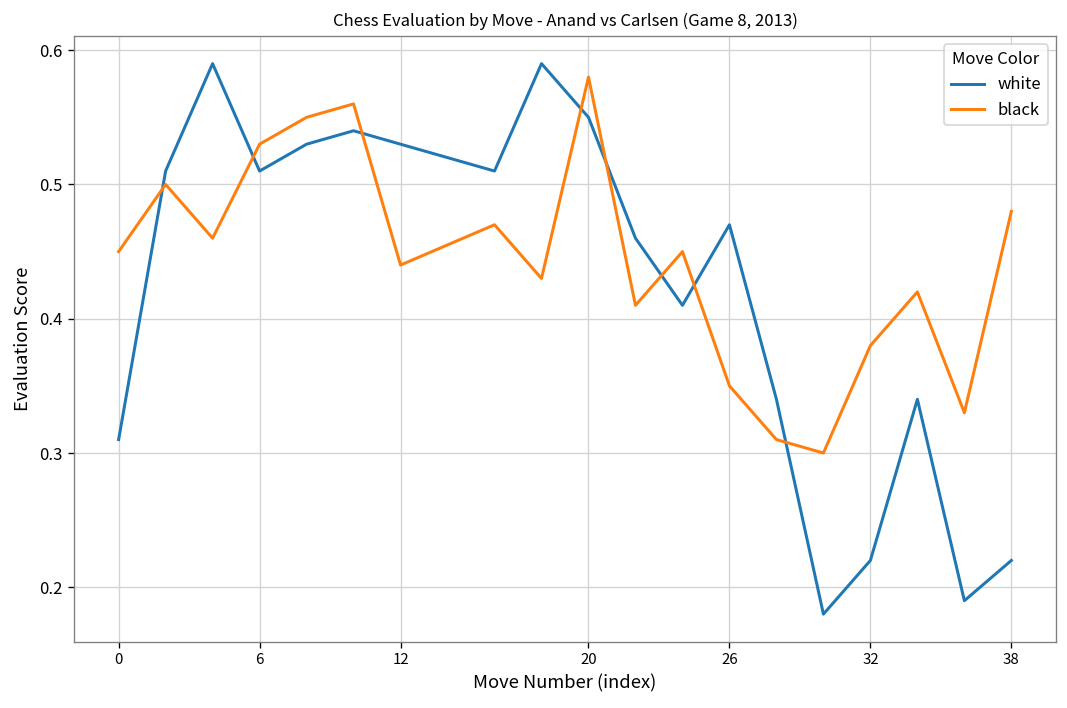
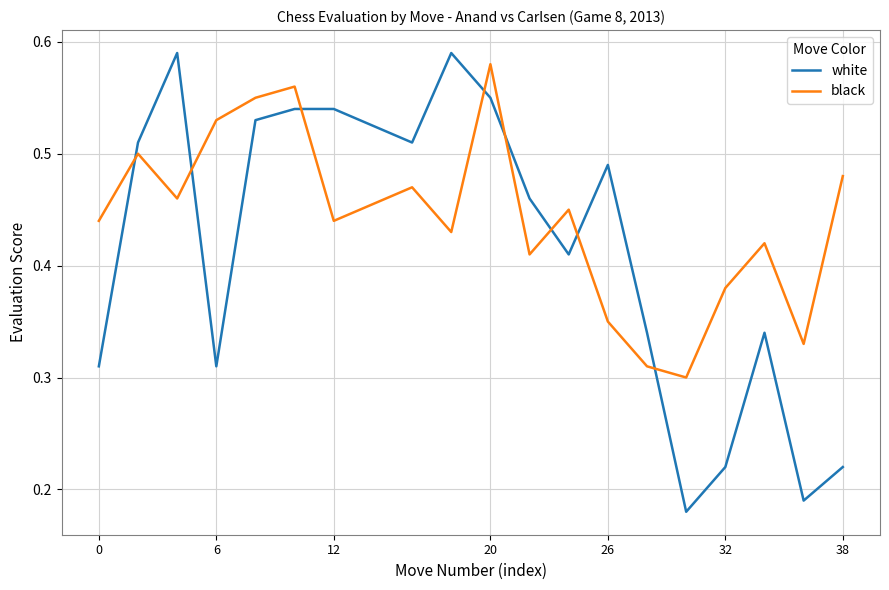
black, 0: 0.45 -> 0.44
white, 6: 0.51 -> 0.31
white, 12: 0.53 -> 0.54
white, 26: 0.47 -> 0.49
